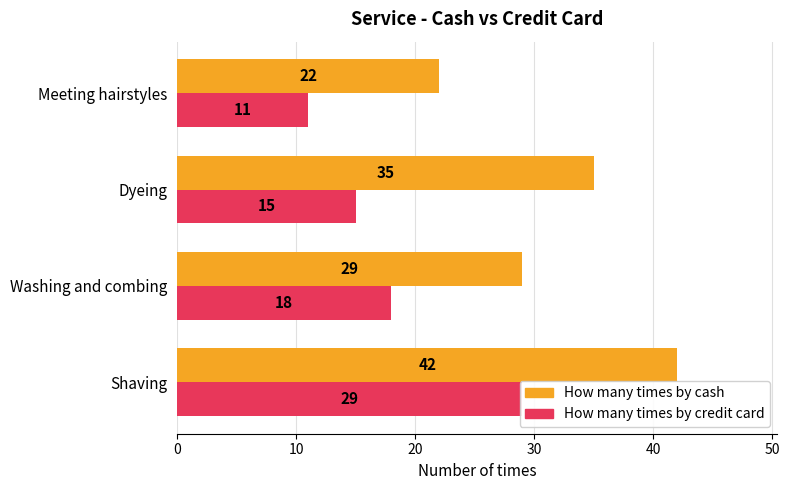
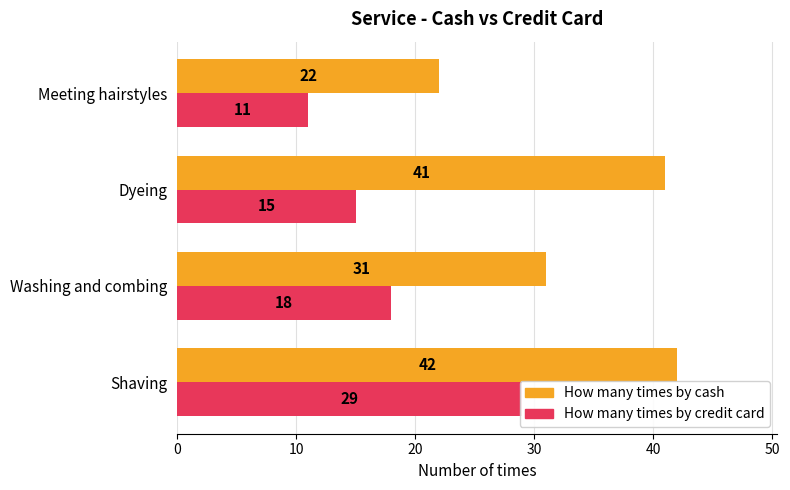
How many times by cash, Dyeing: 35 -> 41
How many times by cash, Washing and combing: 29 -> 31
